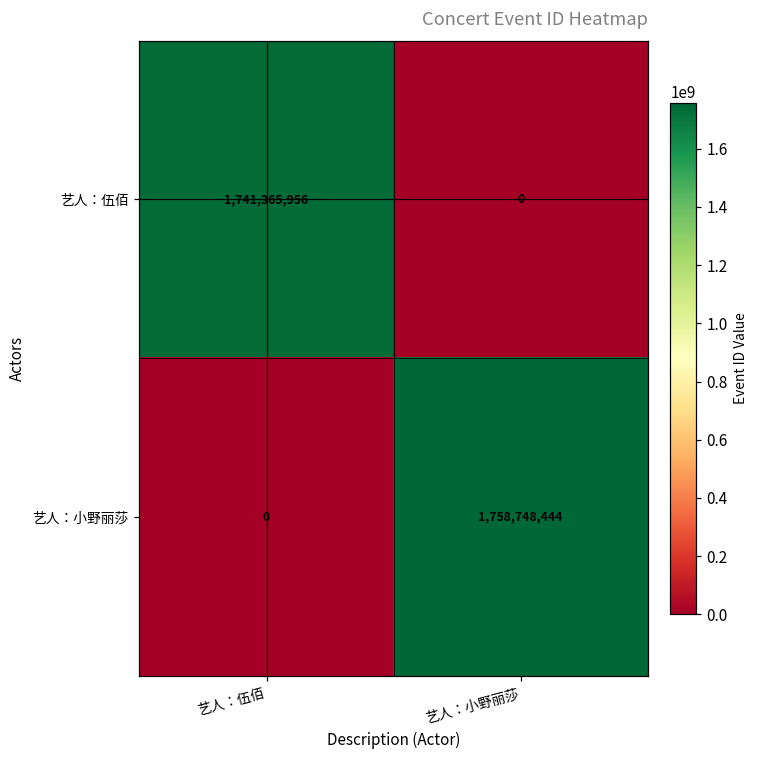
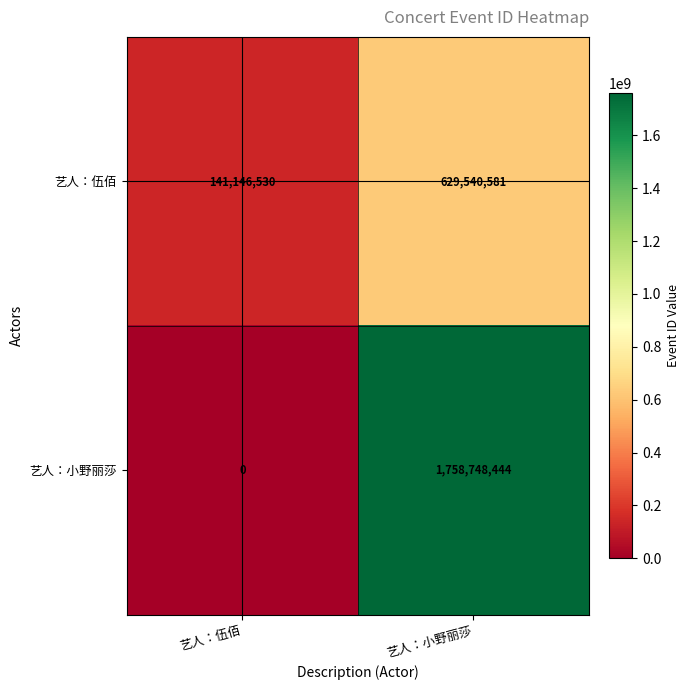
艺人：伍佰, 艺人：伍佰: 1,741,365,956 -> 141,146,530
艺人：伍佰, 艺人：小野丽莎: 0 -> 629,540,581
